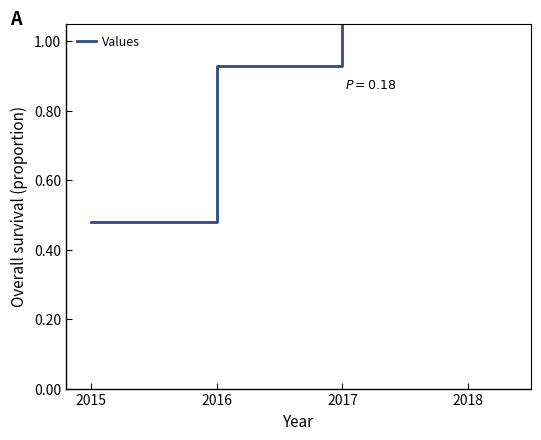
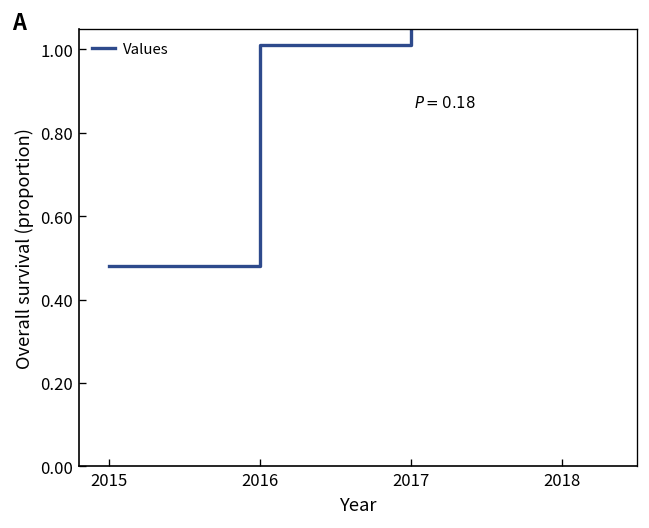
2016: 0.93 -> 1.01
